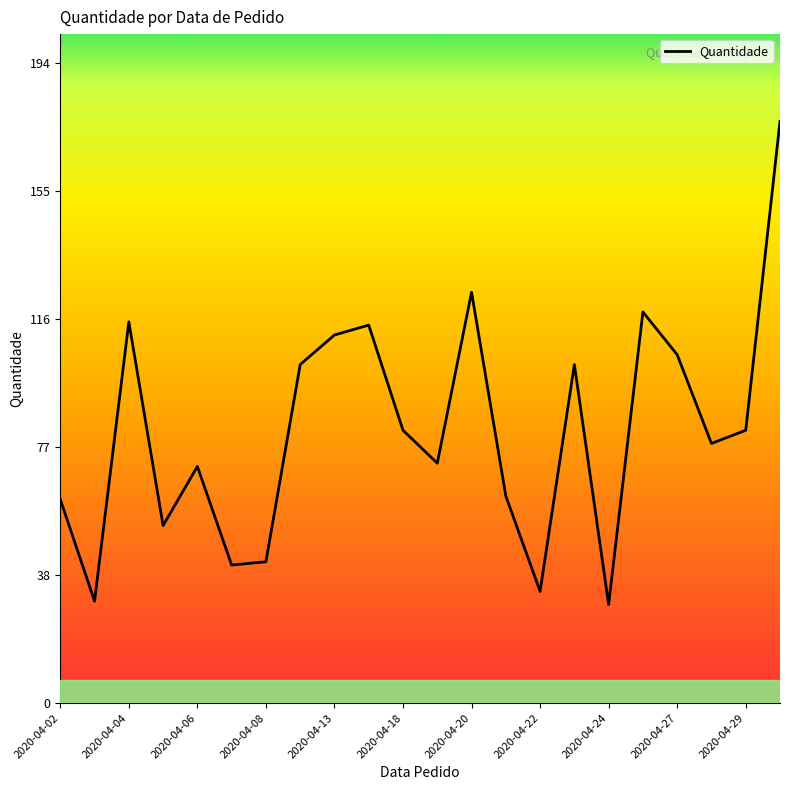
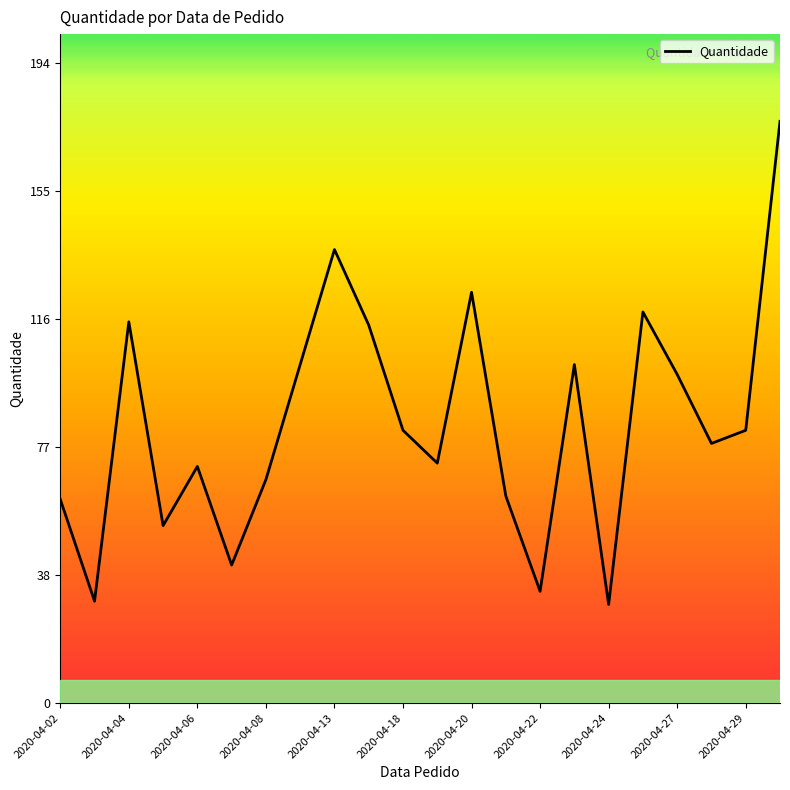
2020-04-08: 43 -> 68
2020-04-13: 112 -> 138
2020-04-27: 106 -> 100
